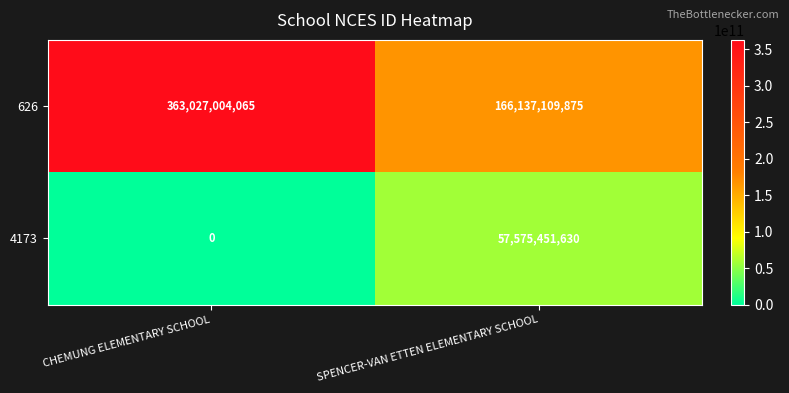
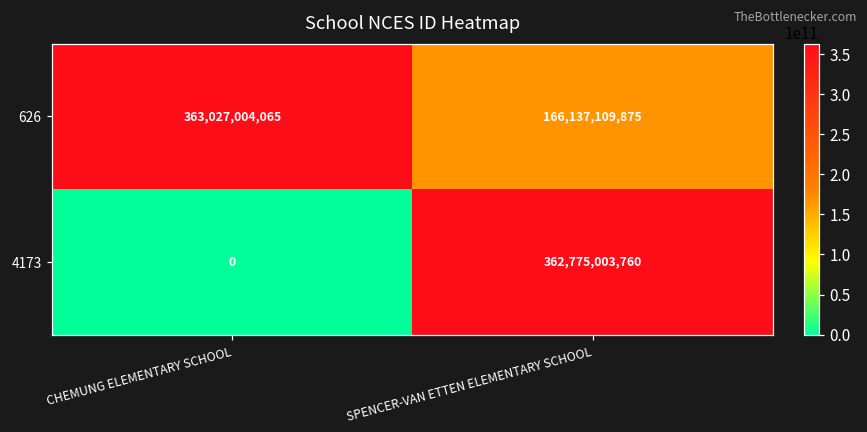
4173, SPENCER-VAN ETTEN ELEMENTARY SCHOOL: 57,575,451,630 -> 362,775,003,760
